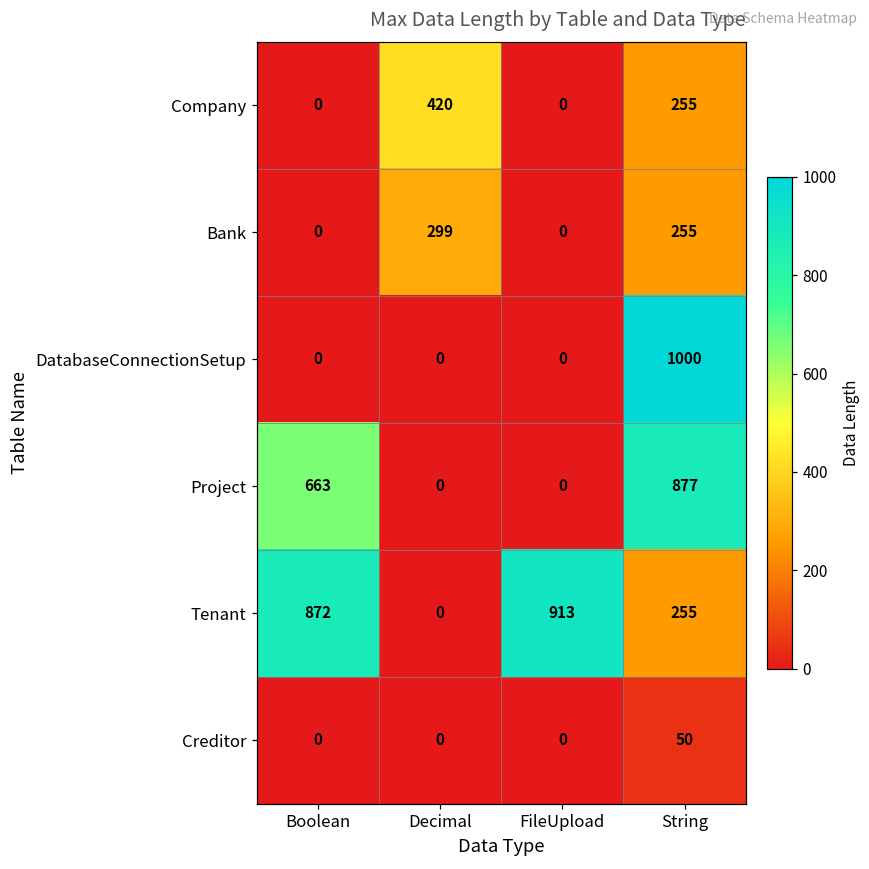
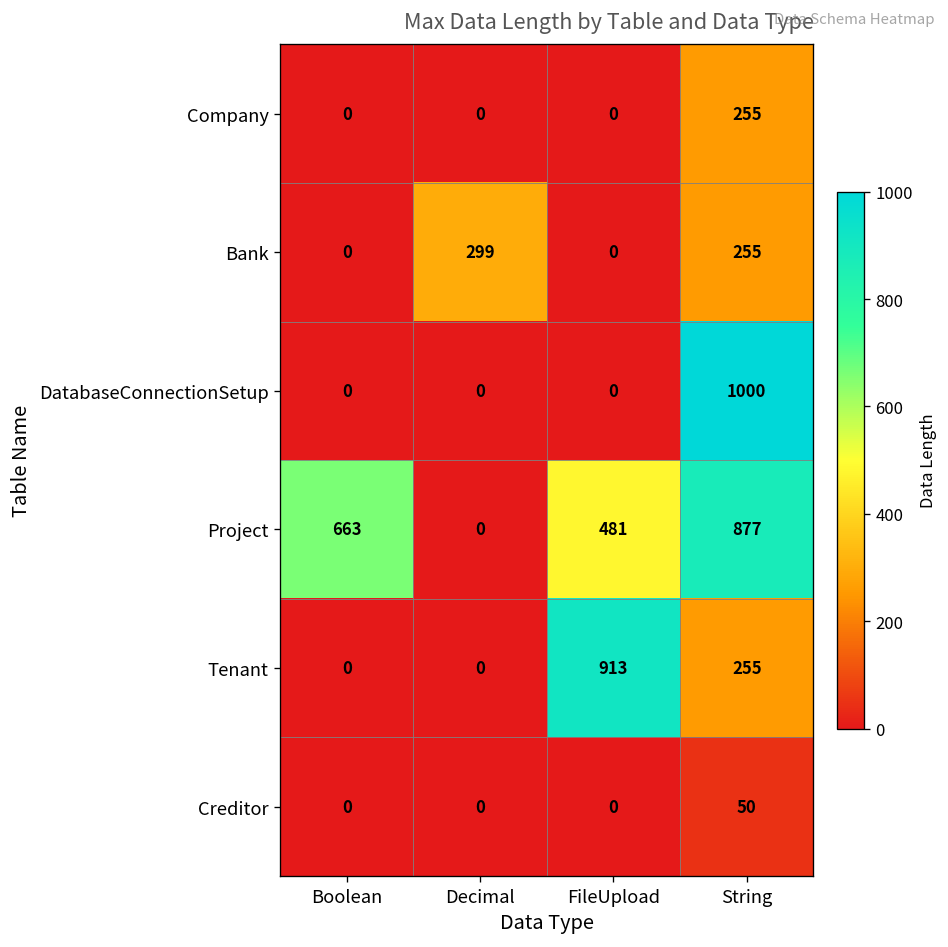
Company, Decimal: 420 -> 0
Project, FileUpload: 0 -> 481
Tenant, Boolean: 872 -> 0
